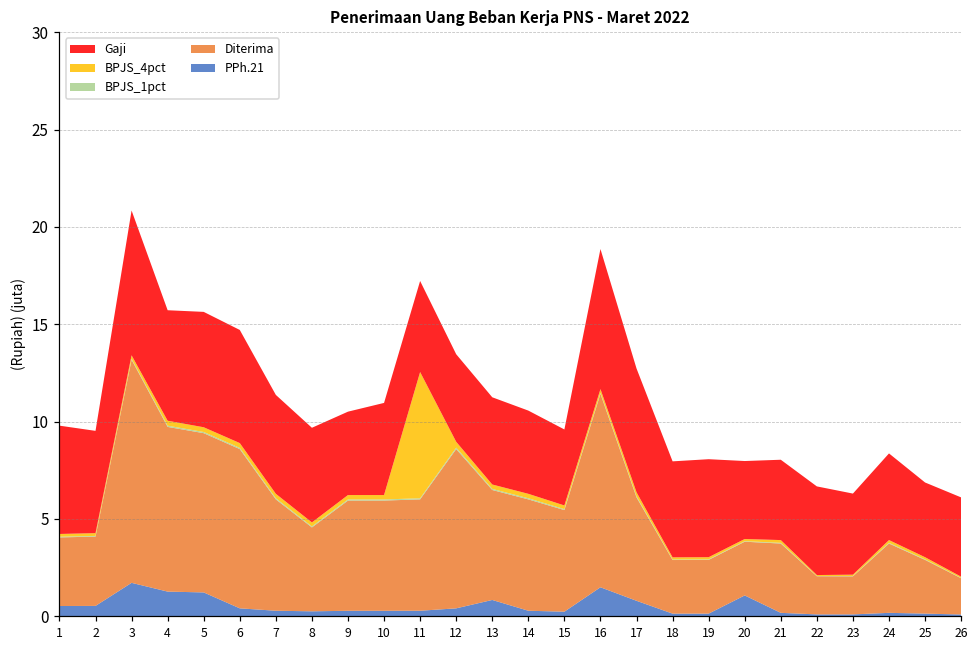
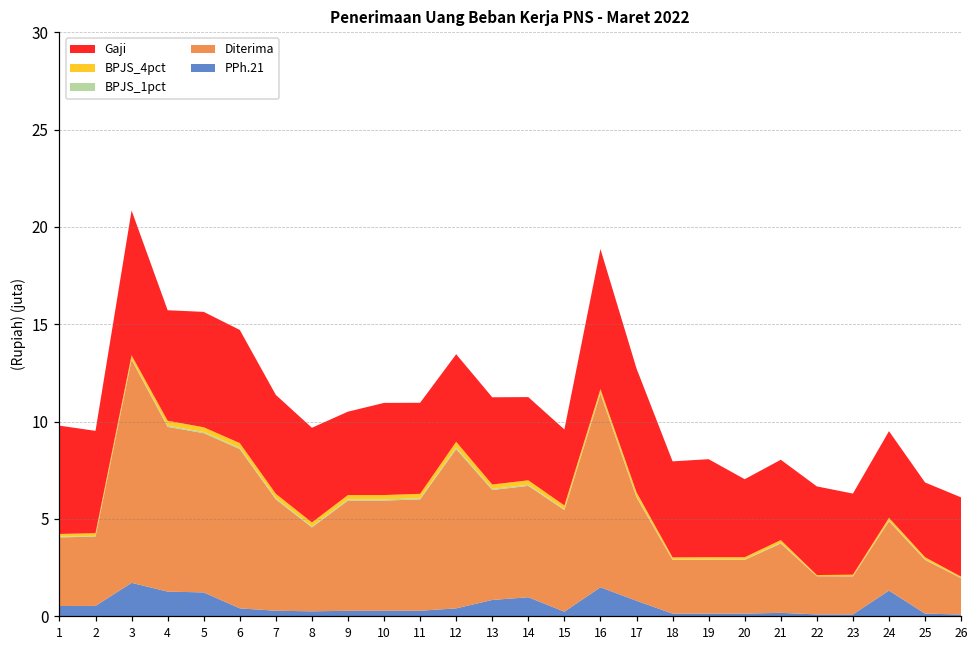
BPJS_4pct, 11: 6.5 -> 0.2
PPh.21, 14: 0.3 -> 1.0
PPh.21, 20: 1.1 -> 0.1
PPh.21, 24: 0.2 -> 1.3
